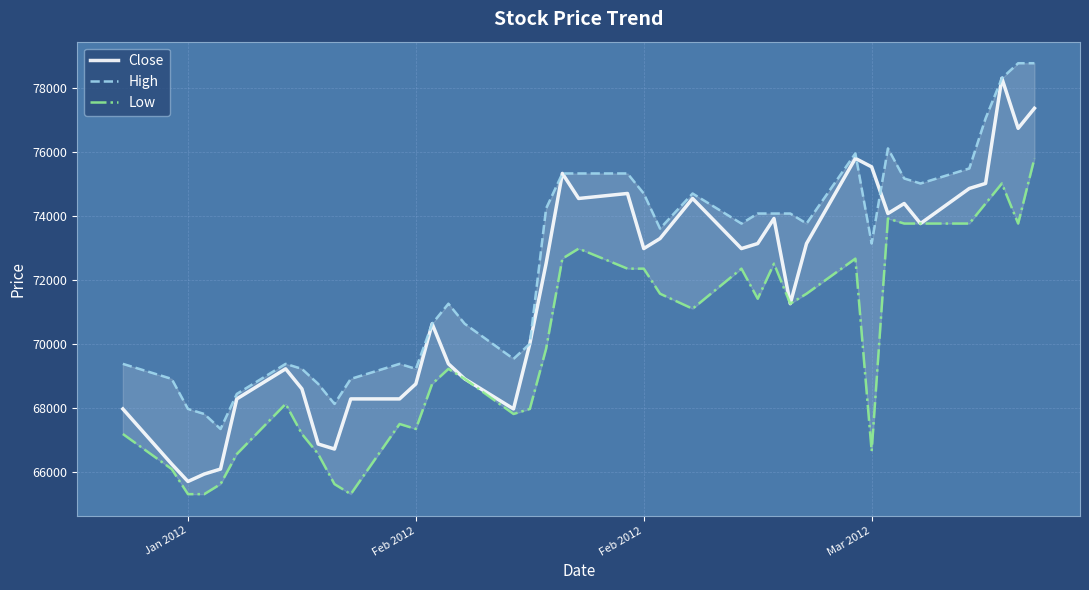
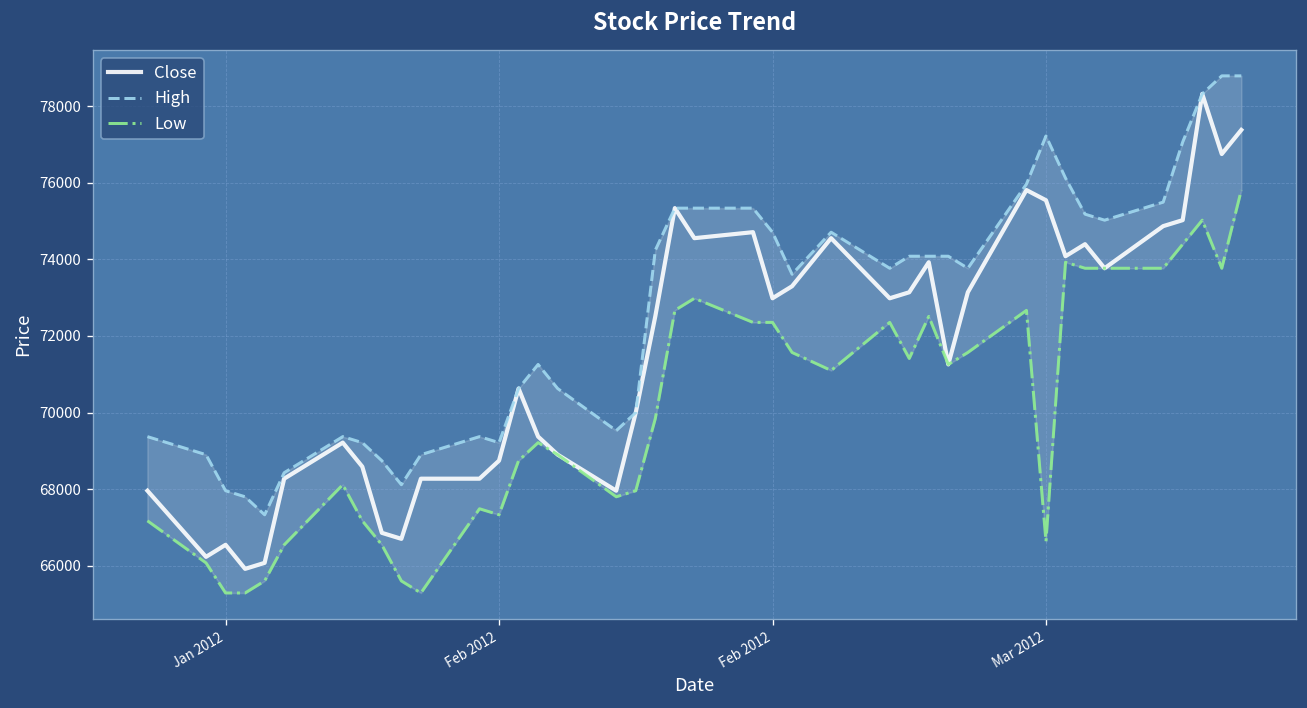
Close, Jan 2012: 65700 -> 66500
High, Mar 2012: 73100 -> 77200
